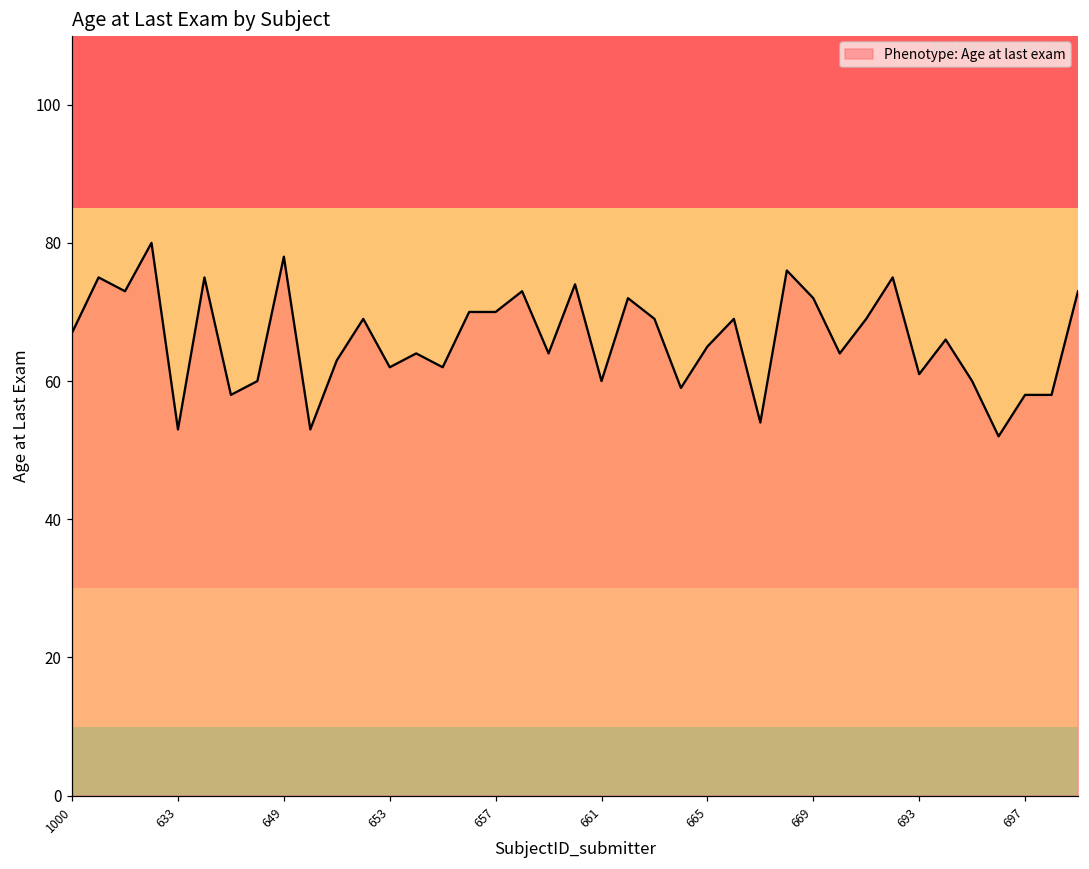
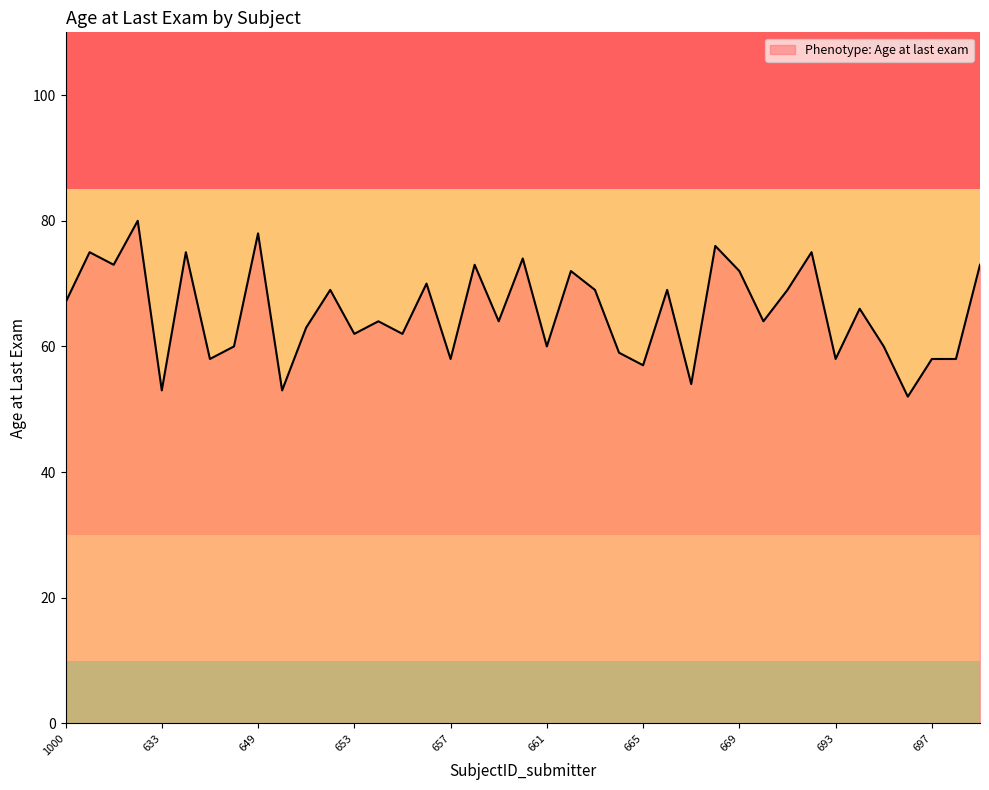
657: 70 -> 58
665: 65 -> 57
693: 61 -> 58
